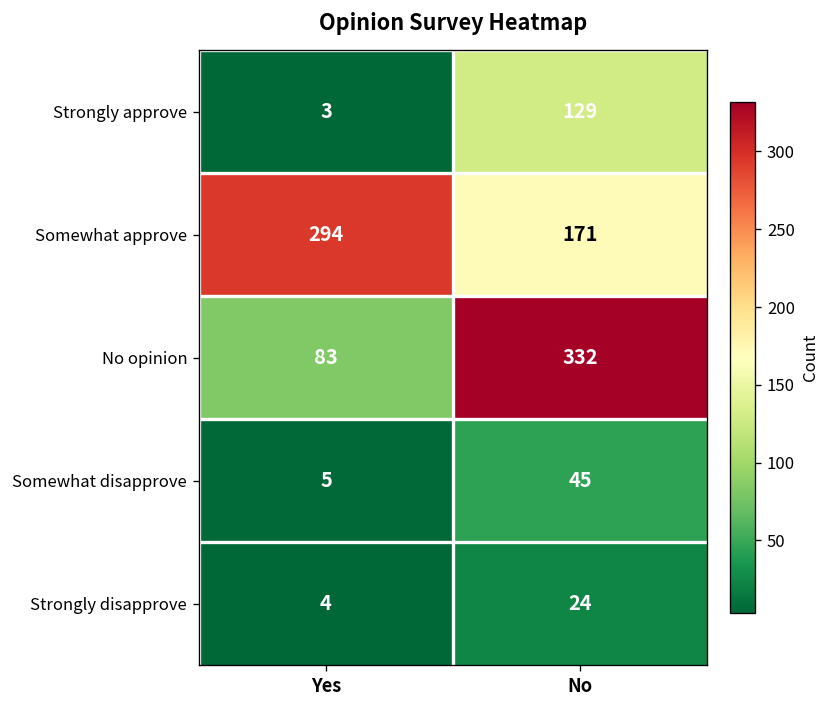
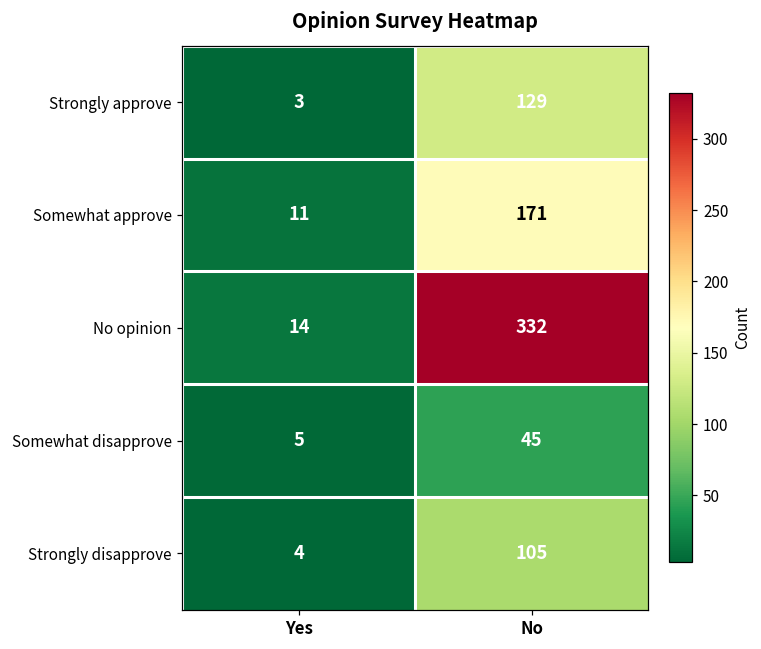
Somewhat approve, Yes: 294 -> 11
No opinion, Yes: 83 -> 14
Strongly disapprove, No: 24 -> 105
